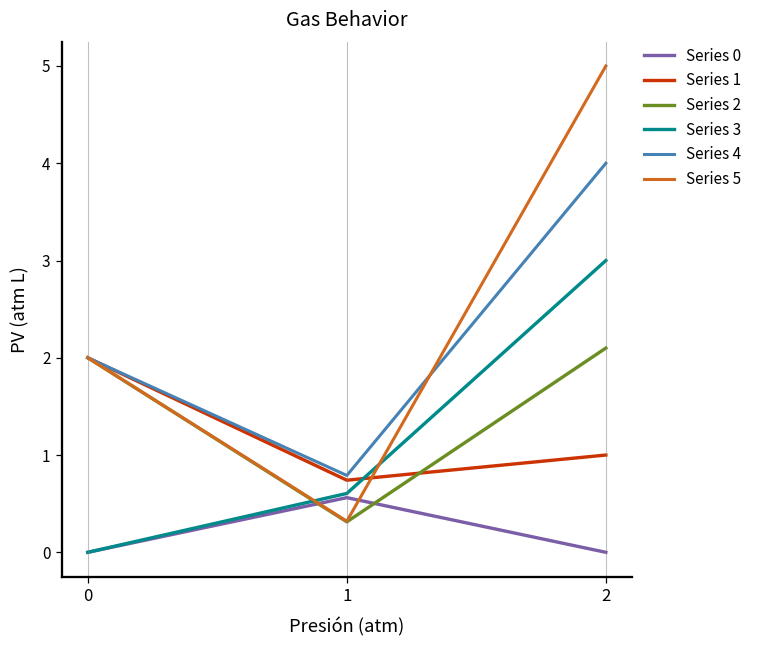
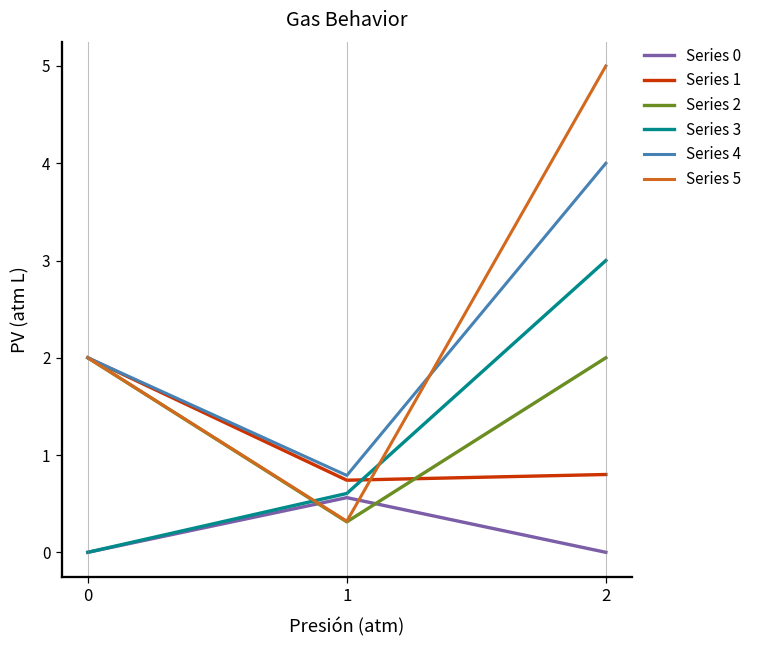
Series 1, 2: 1.0 -> 0.8
Series 2, 2: 2.1 -> 2.0
